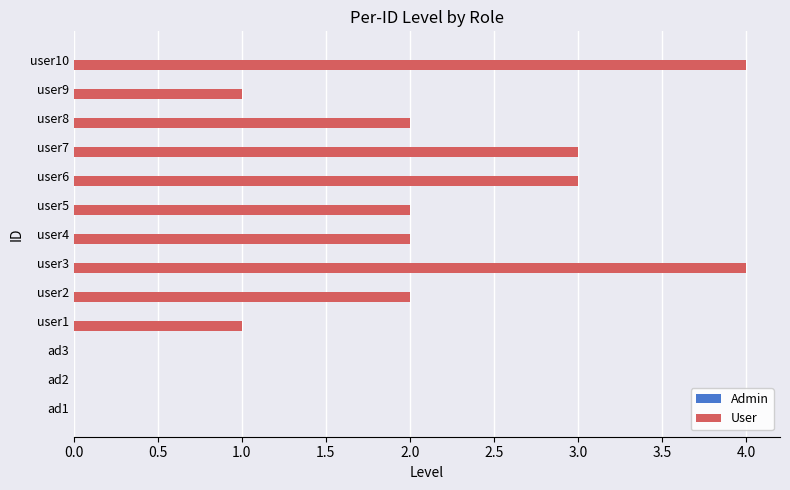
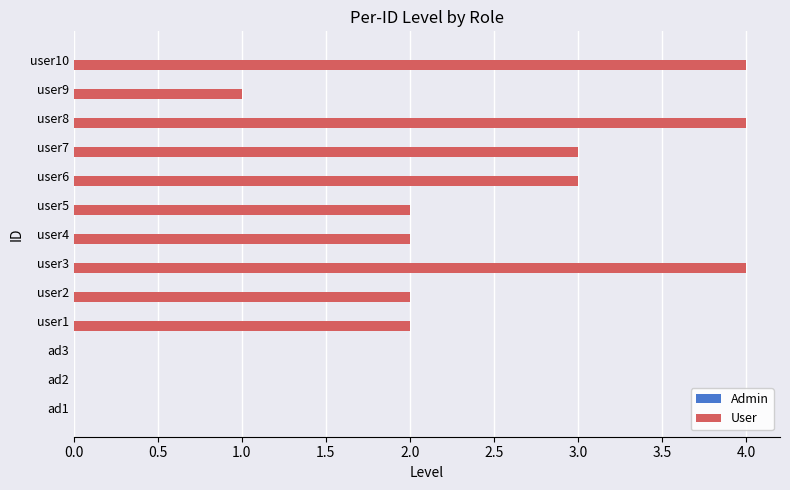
User, user8: 2 -> 4
User, user1: 1 -> 2
